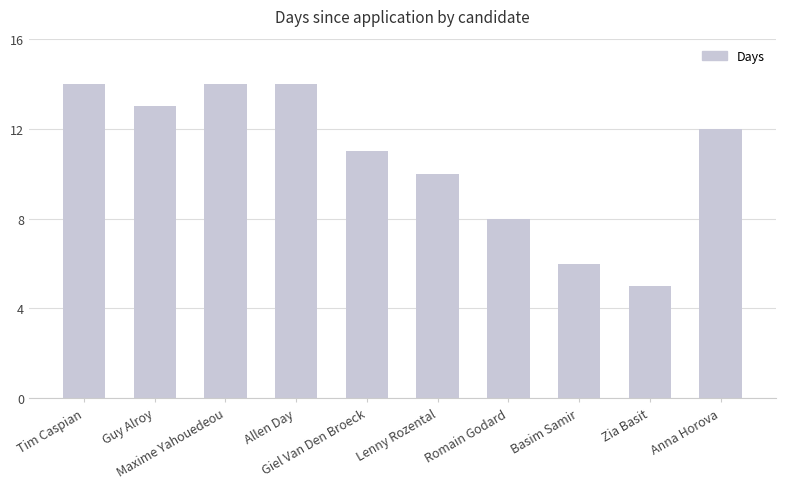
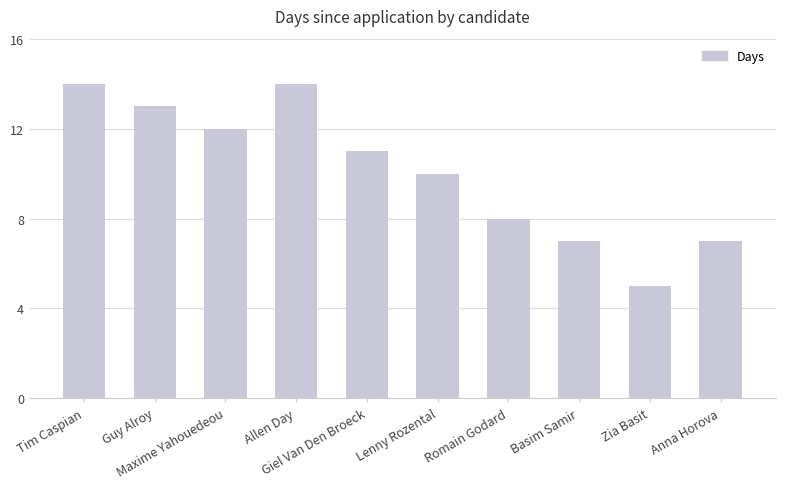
Maxime Yahouedeou: 14 -> 12
Basim Samir: 6 -> 7
Anna Horova: 12 -> 7
